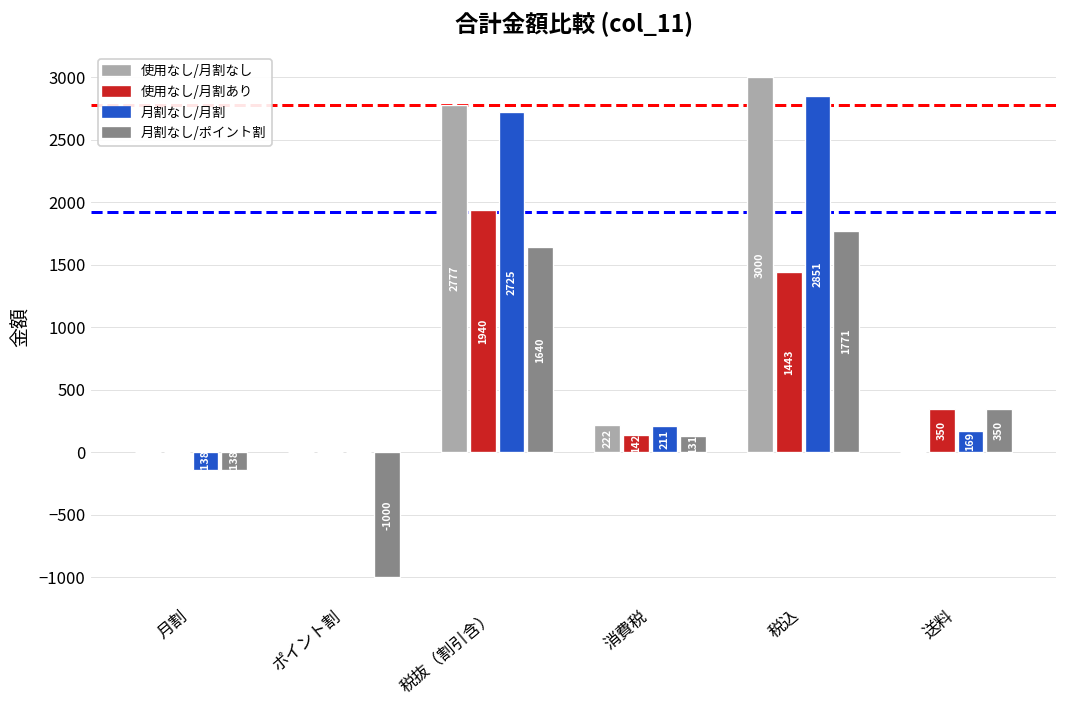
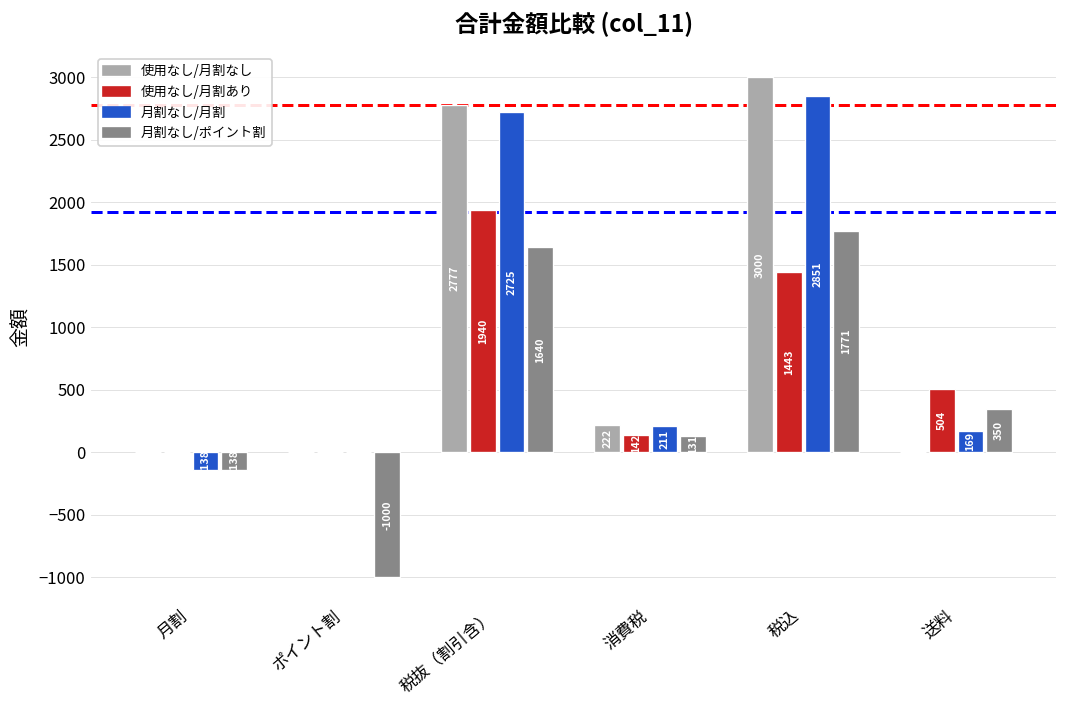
使用なし/月割あり, 送料: 350 -> 504
